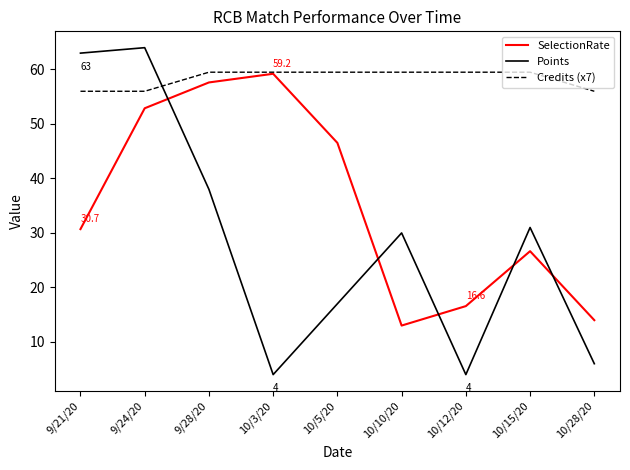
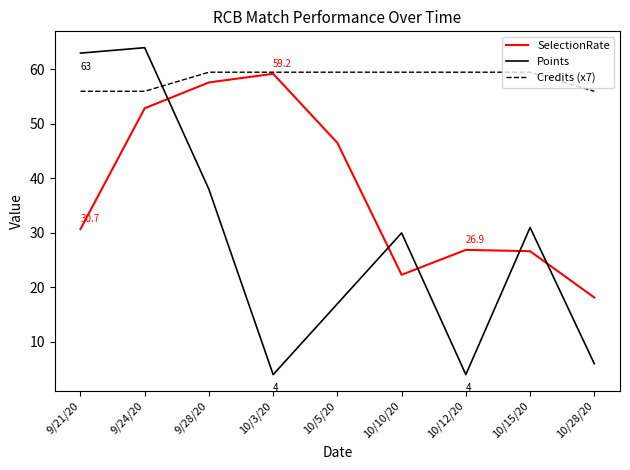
SelectionRate, 10/10/20: 13 -> 22
SelectionRate, 10/12/20: 16.6 -> 26.9
SelectionRate, 10/28/20: 14 -> 18
